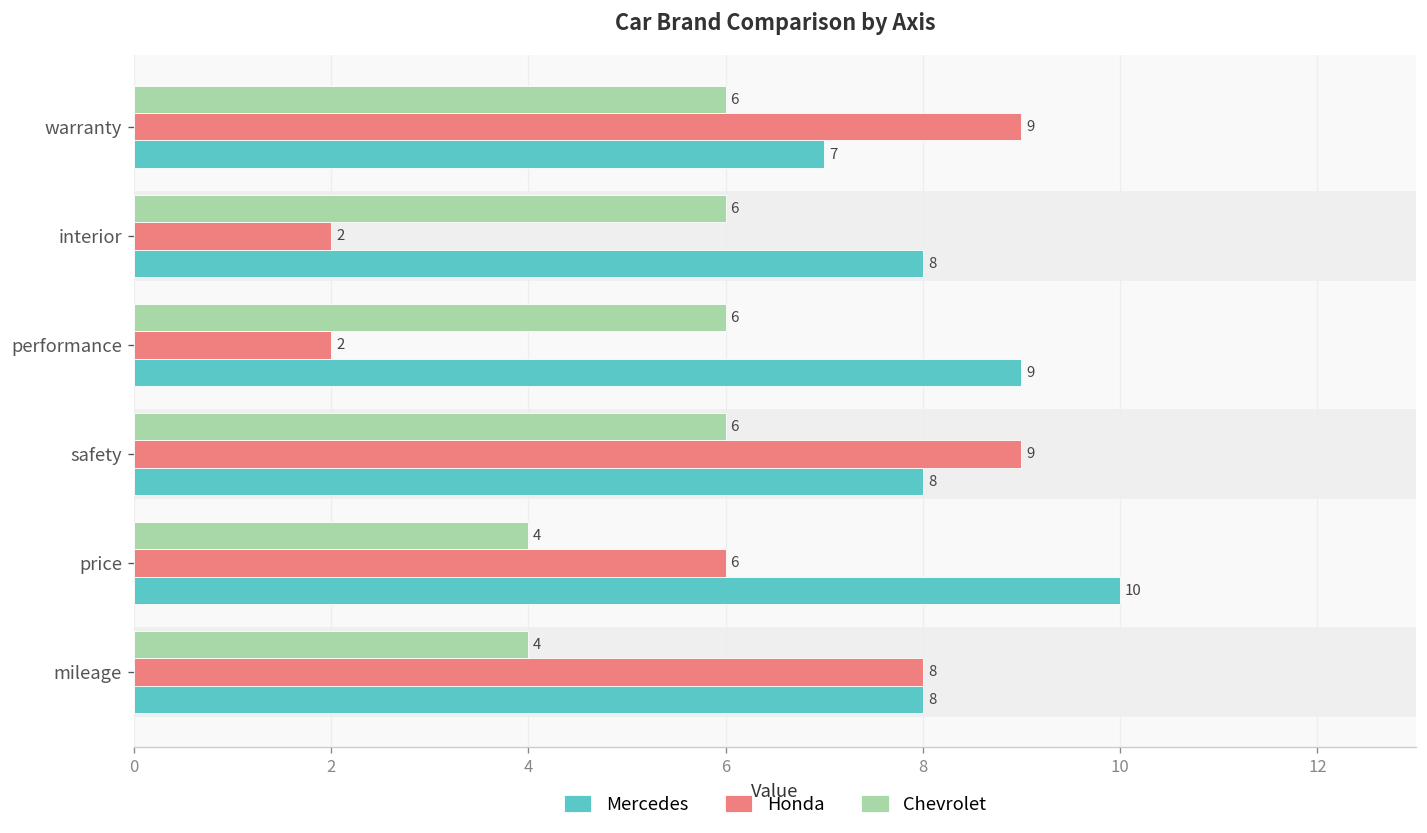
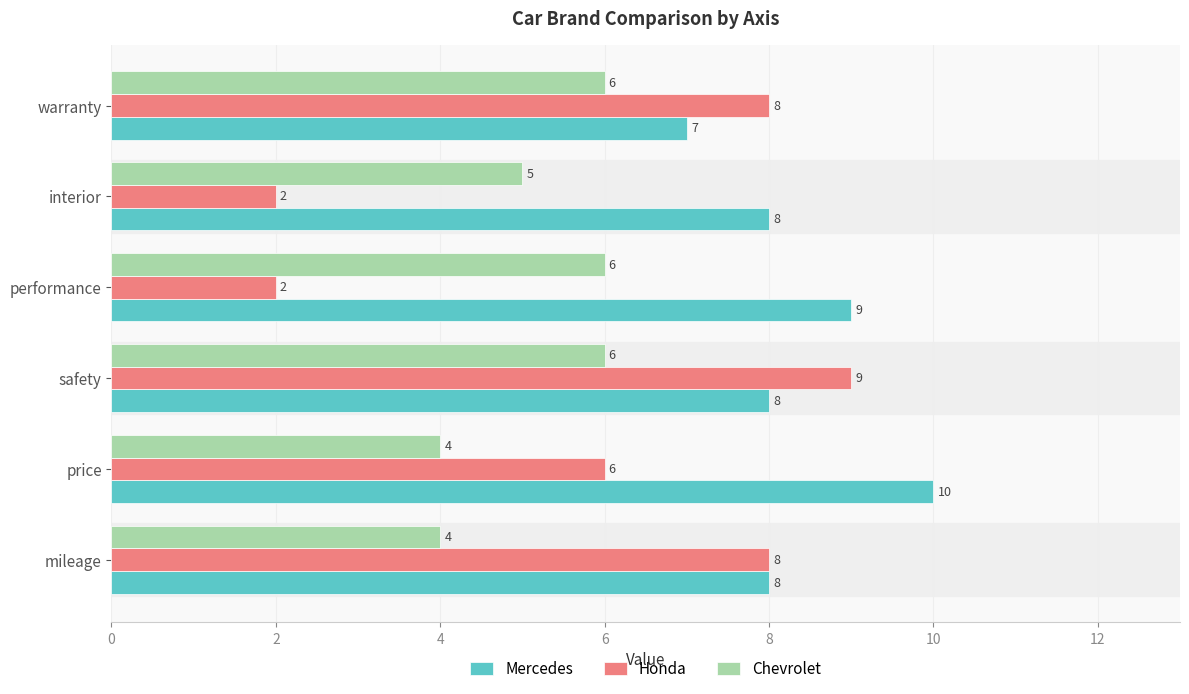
Honda, warranty: 9 -> 8
Chevrolet, interior: 6 -> 5
